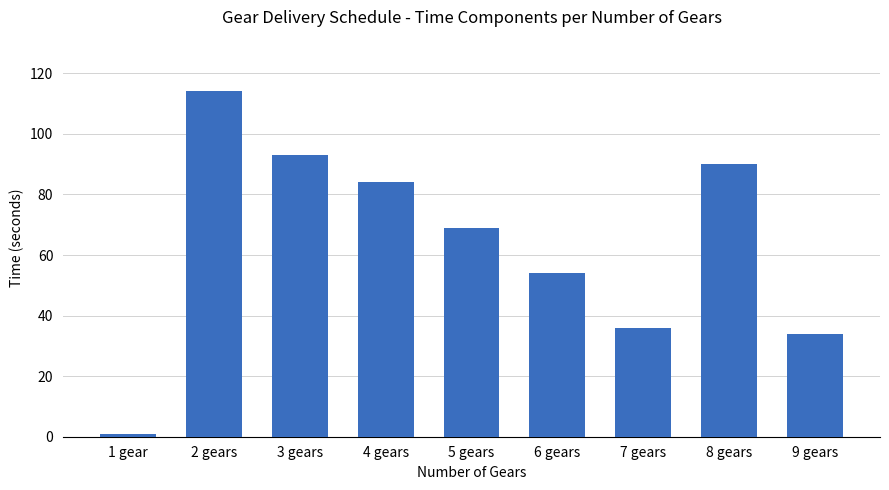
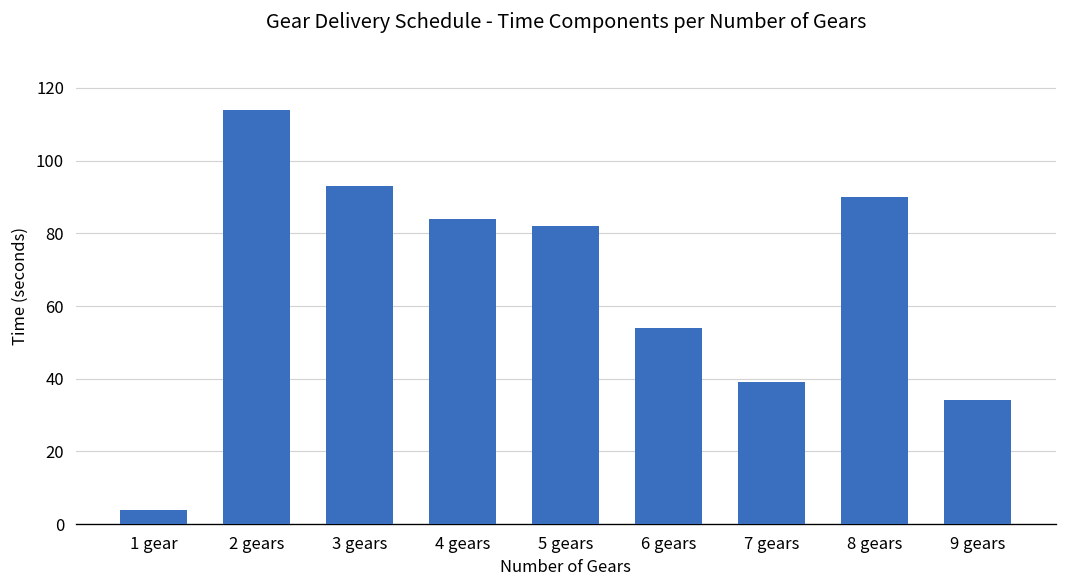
1 gear: 1 -> 4
5 gears: 69 -> 82
7 gears: 36 -> 39
